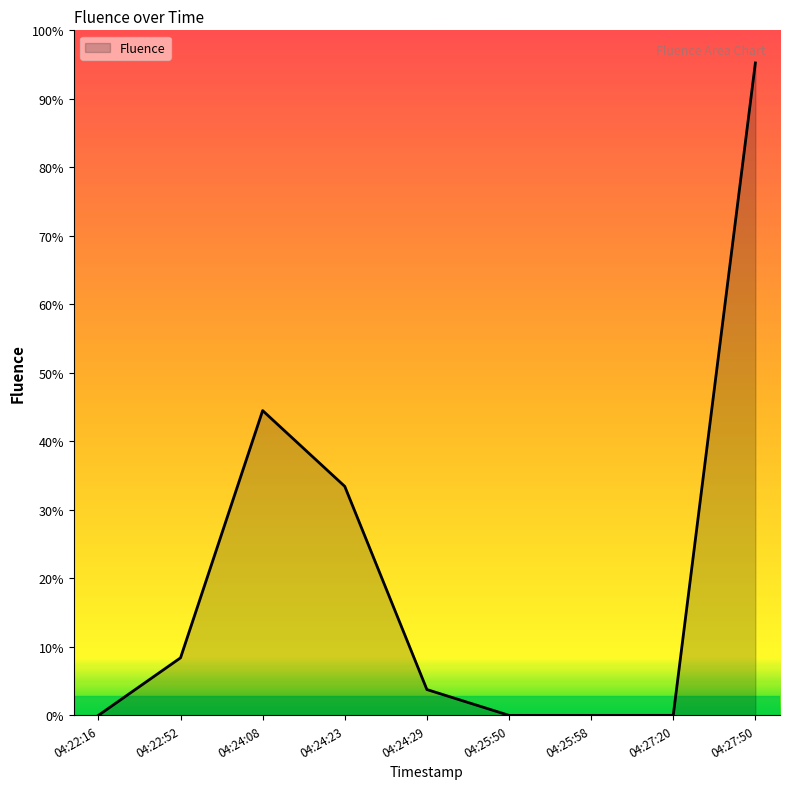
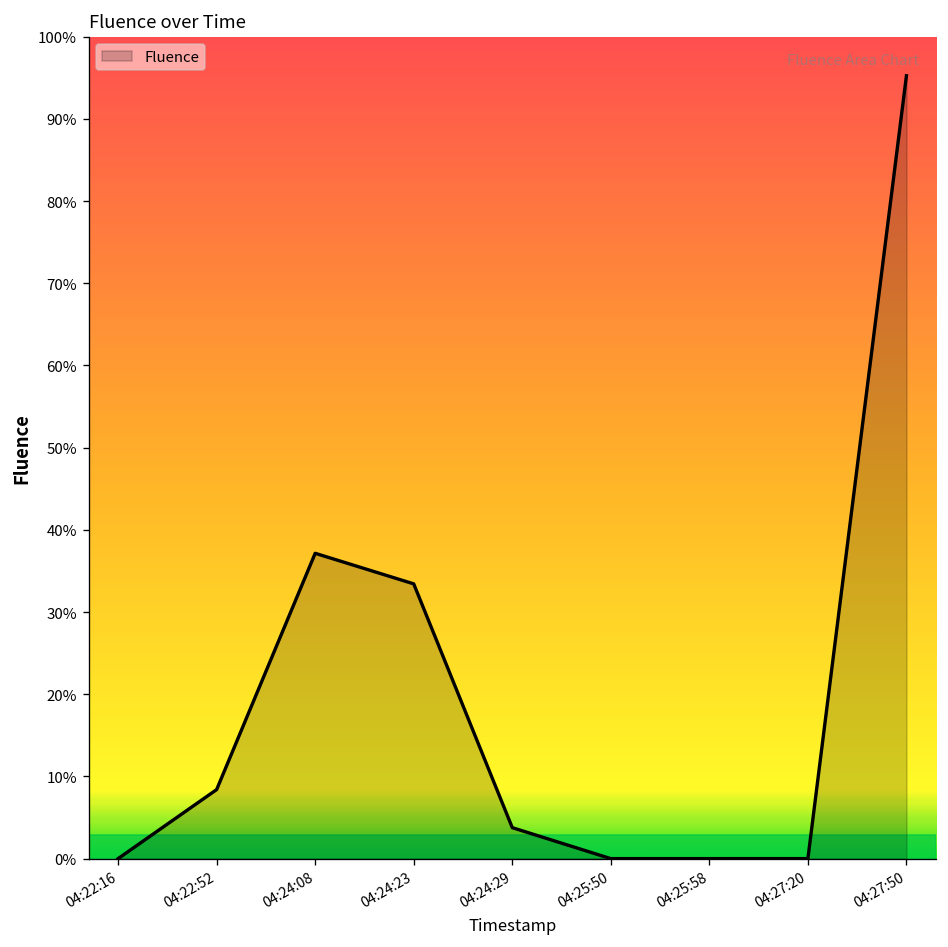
04:24:08: 44% -> 37%
